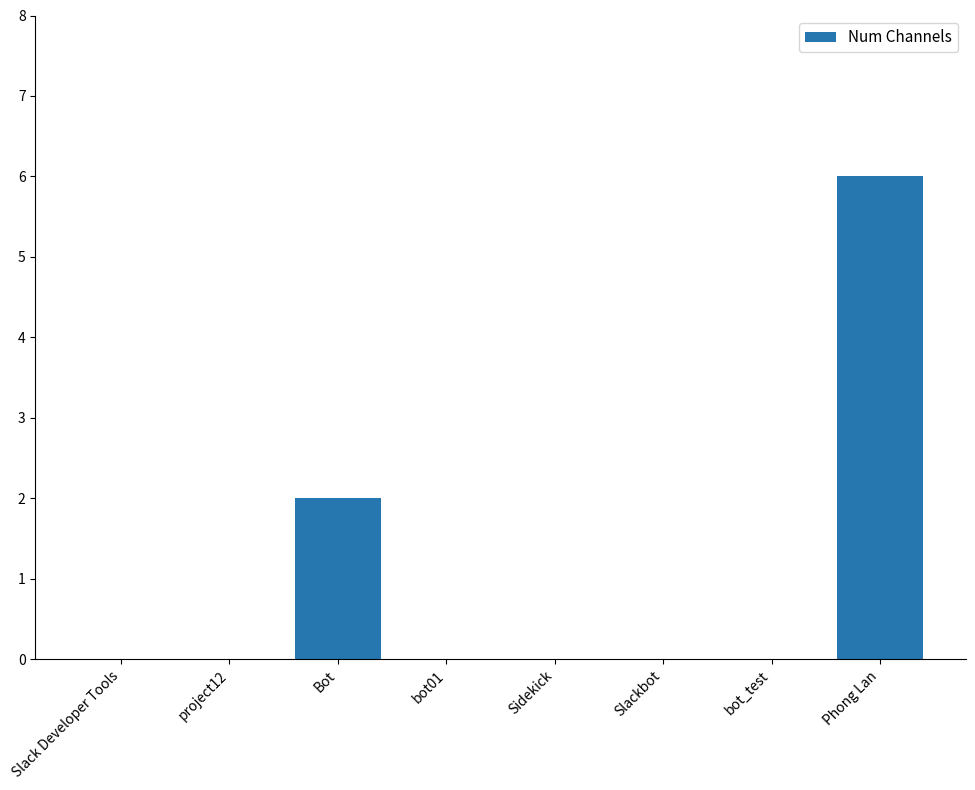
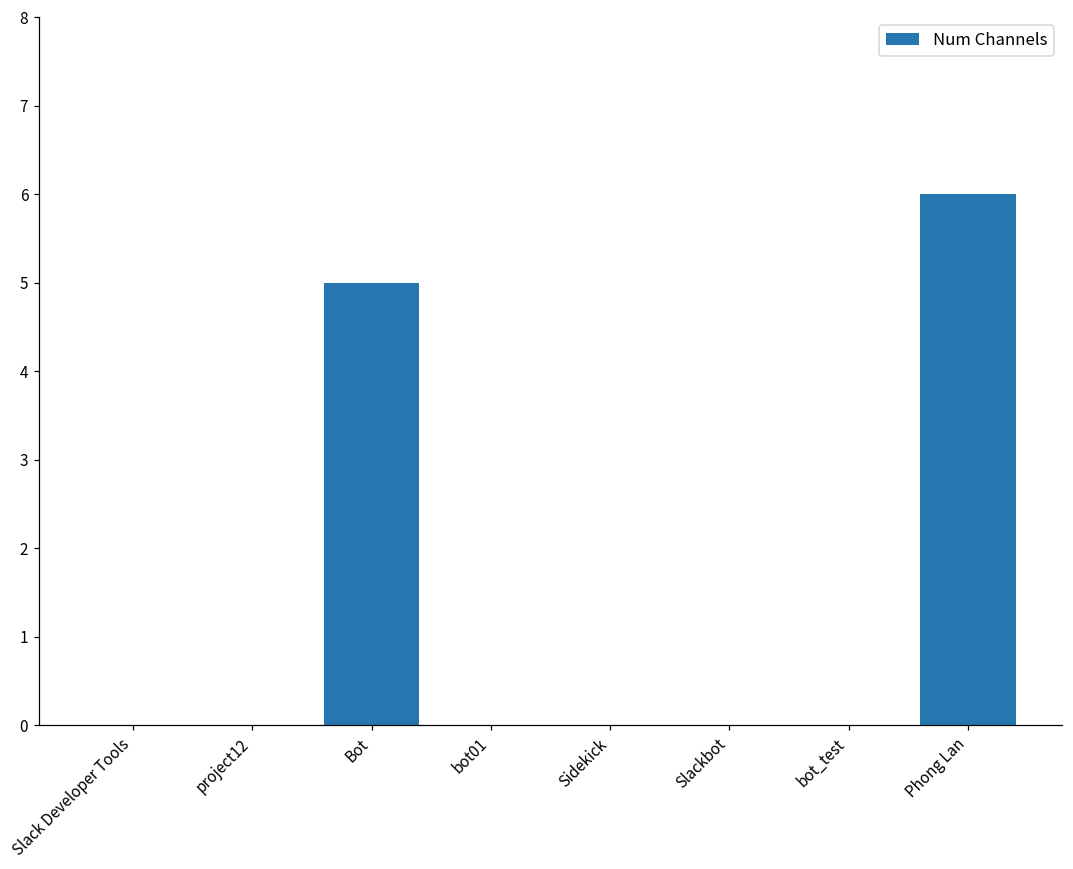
Bot: 2 -> 5
